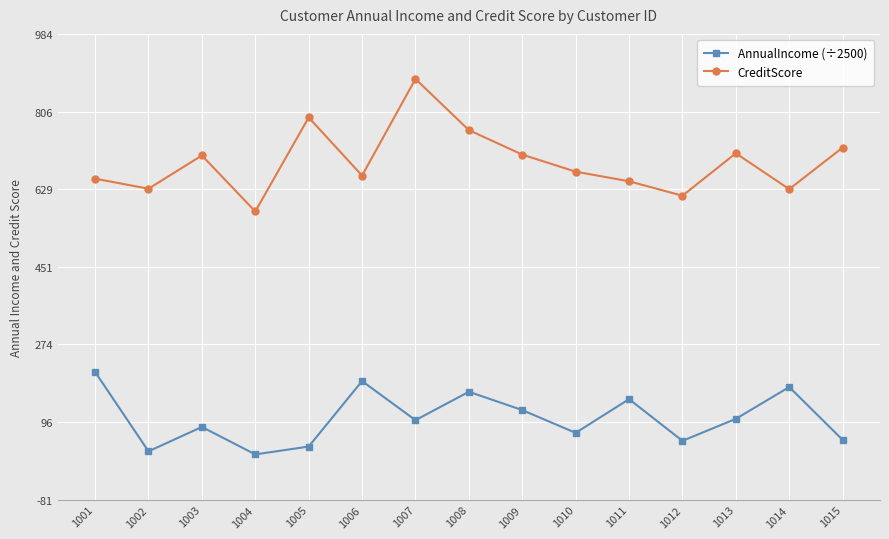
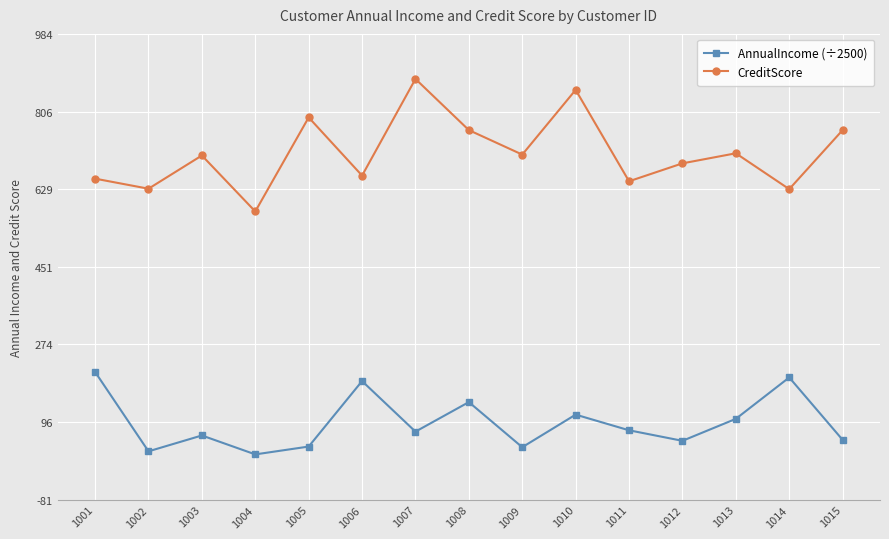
AnnualIncome (÷2500), 1003: 90 -> 70
AnnualIncome (÷2500), 1007: 100 -> 70
AnnualIncome (÷2500), 1008: 170 -> 140
AnnualIncome (÷2500), 1009: 120 -> 40
AnnualIncome (÷2500), 1010: 70 -> 110
CreditScore, 1010: 670 -> 860
AnnualIncome (÷2500), 1011: 150 -> 80
CreditScore, 1012: 610 -> 690
AnnualIncome (÷2500), 1014: 180 -> 200
CreditScore, 1015: 720 -> 760
